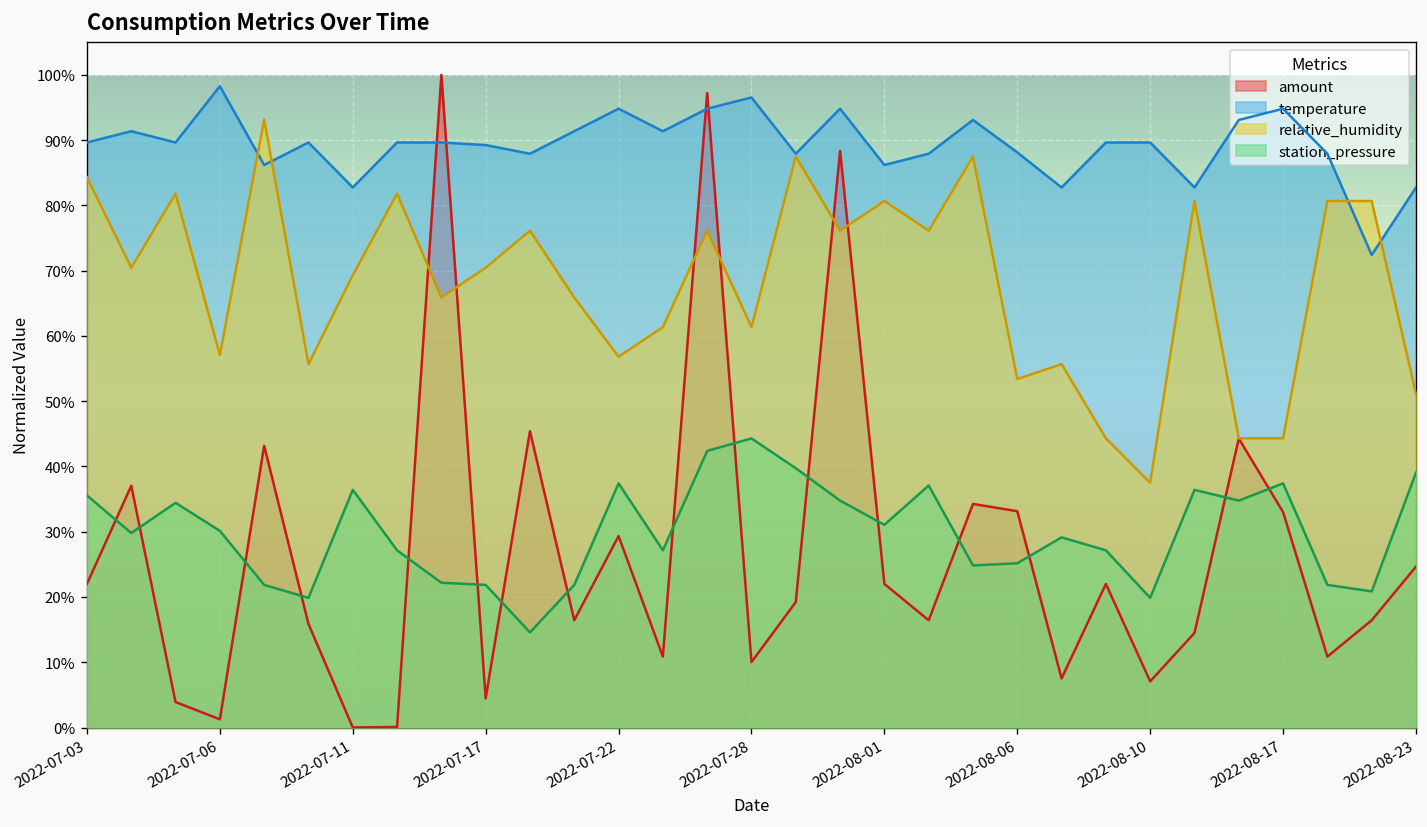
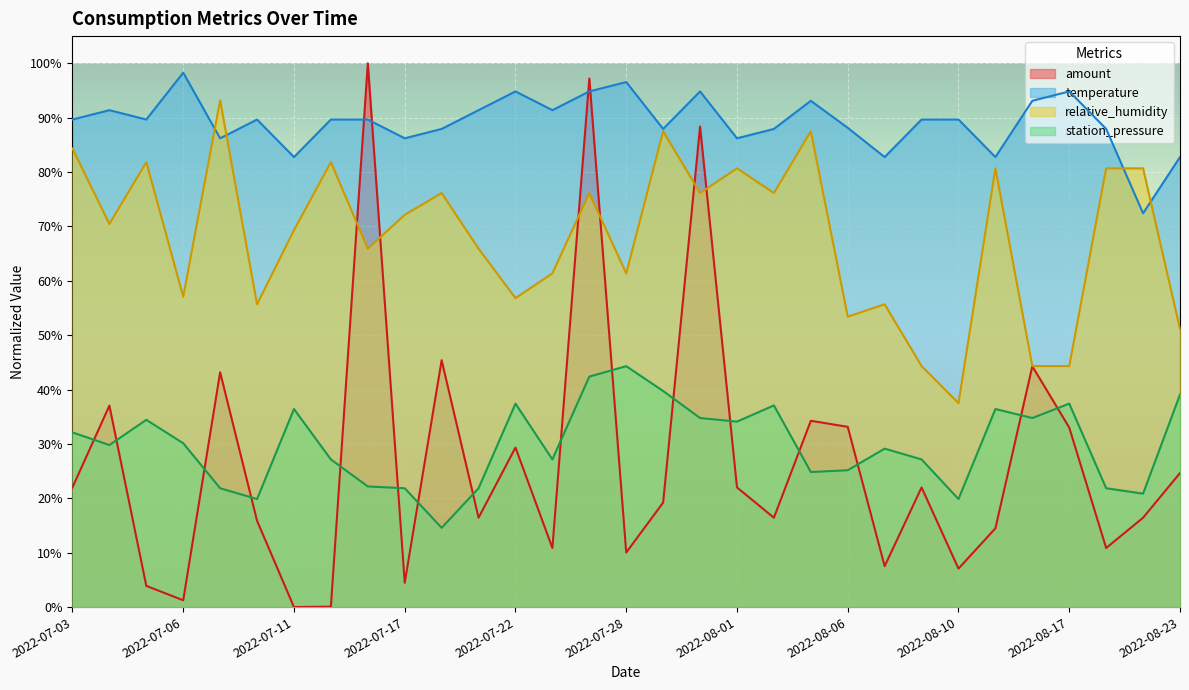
station_pressure, 2022-07-03: 36% -> 32%
temperature, 2022-07-17: 89% -> 86%
relative_humidity, 2022-07-17: 70% -> 72%
station_pressure, 2022-08-01: 31% -> 34%
